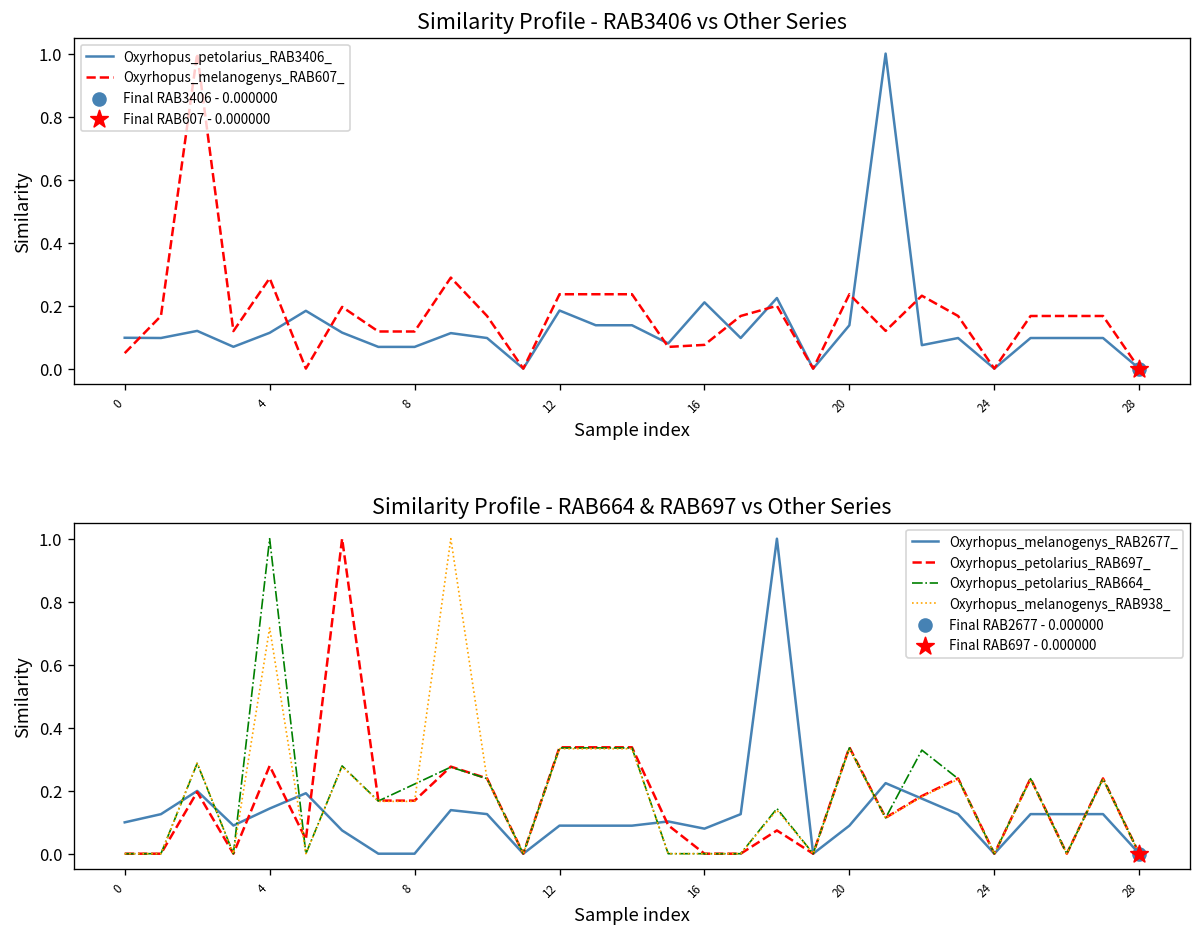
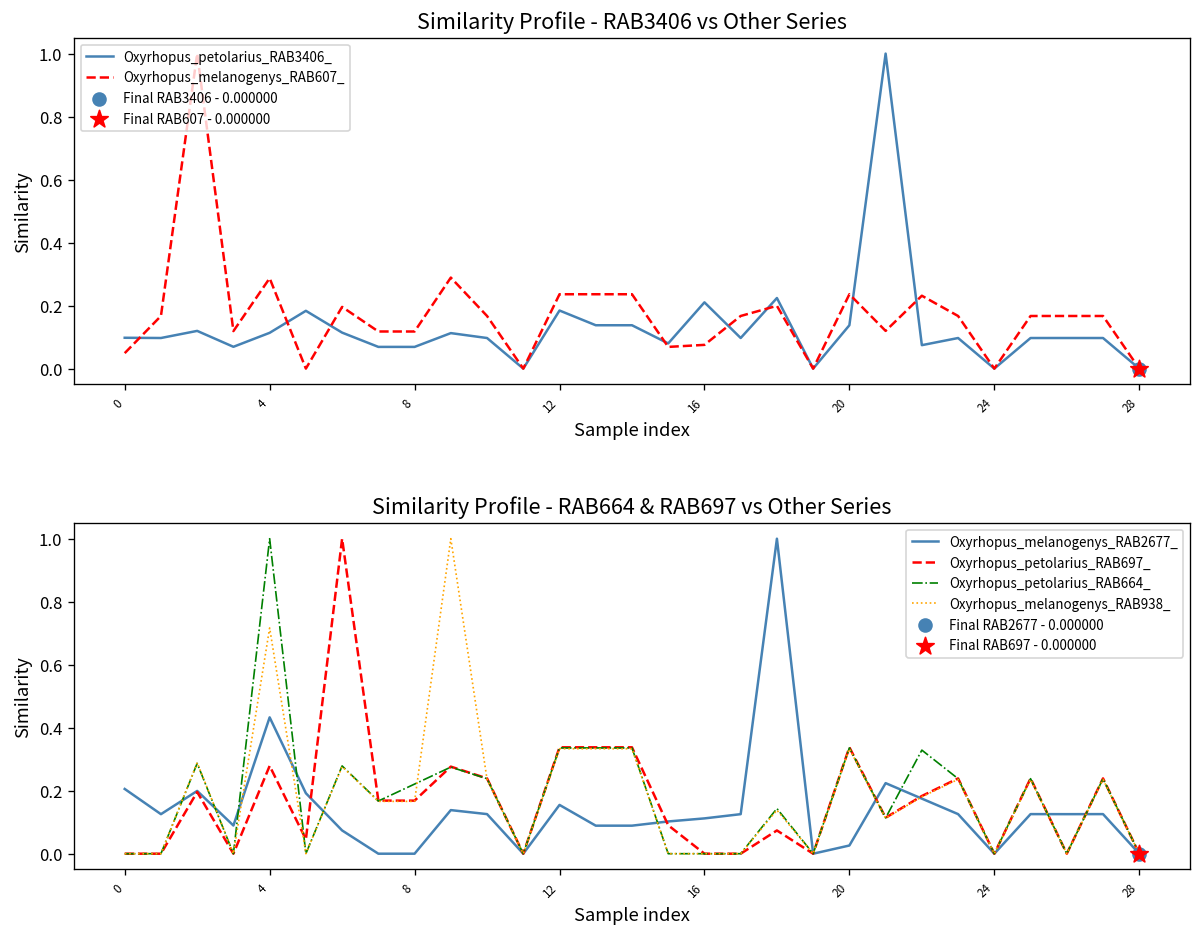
Similarity Profile - RAB664 & RAB697 vs Other Series, Oxyrhopus_melanogenys_RAB2677_, 0: 0.10 -> 0.21
Similarity Profile - RAB664 & RAB697 vs Other Series, Oxyrhopus_melanogenys_RAB2677_, 4: 0.14 -> 0.43
Similarity Profile - RAB664 & RAB697 vs Other Series, Oxyrhopus_melanogenys_RAB2677_, 12: 0.09 -> 0.15
Similarity Profile - RAB664 & RAB697 vs Other Series, Oxyrhopus_melanogenys_RAB2677_, 16: 0.08 -> 0.11
Similarity Profile - RAB664 & RAB697 vs Other Series, Oxyrhopus_melanogenys_RAB2677_, 20: 0.09 -> 0.03
